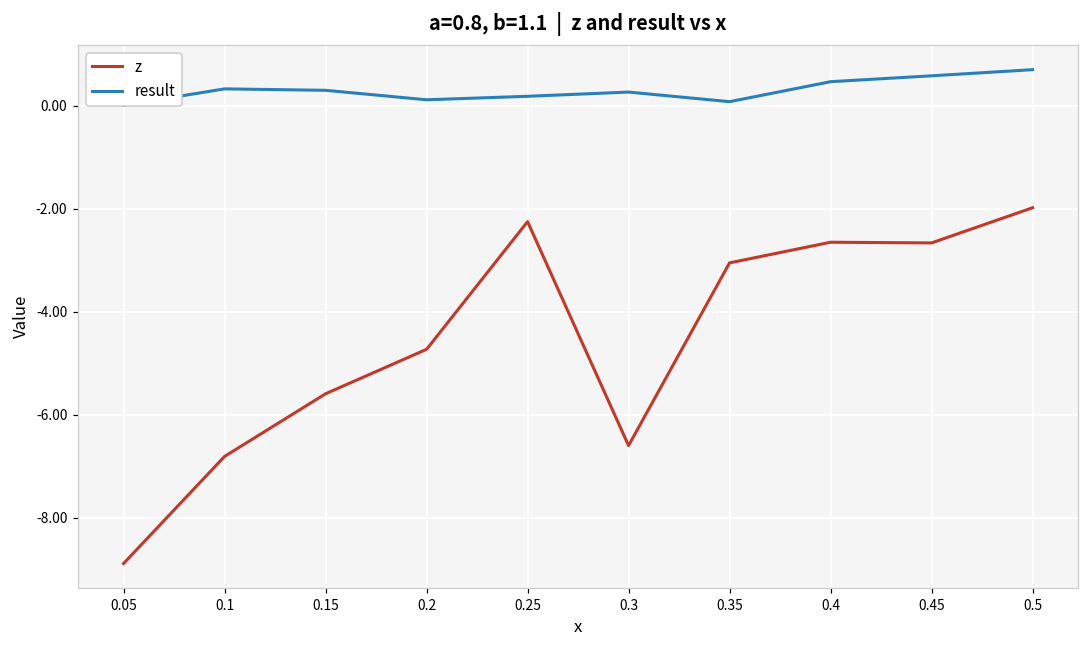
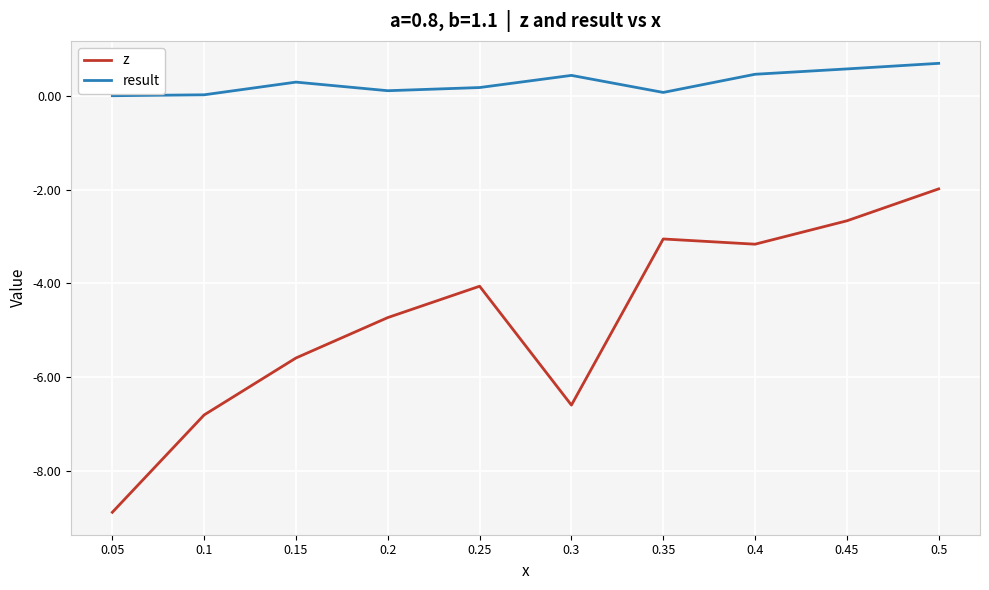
result, 0.1: 0.3 -> 0.0
z, 0.25: -2.3 -> -4.1
result, 0.3: 0.3 -> 0.4
z, 0.4: -2.7 -> -3.2
